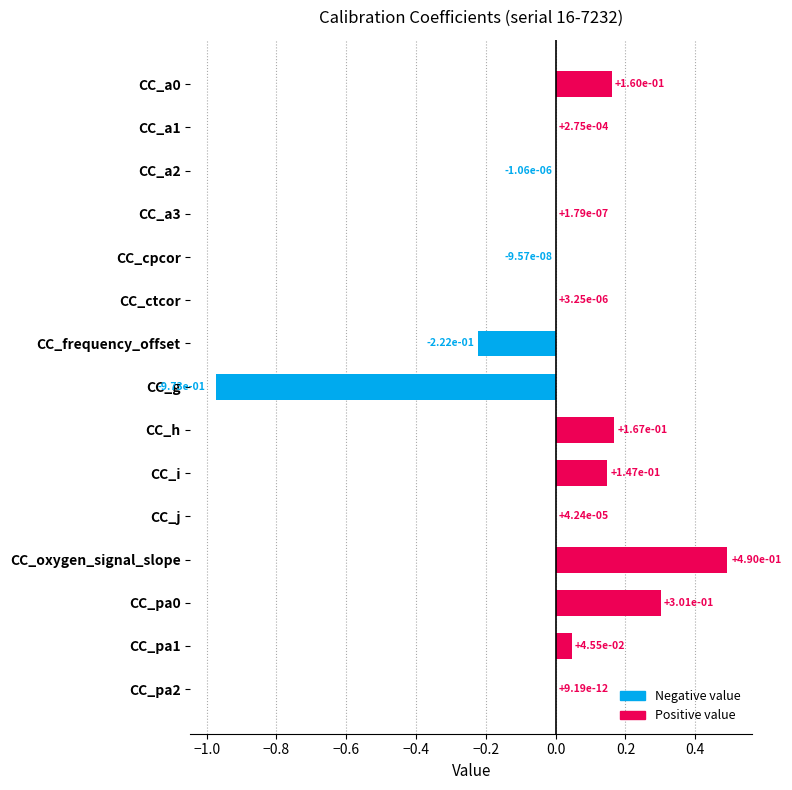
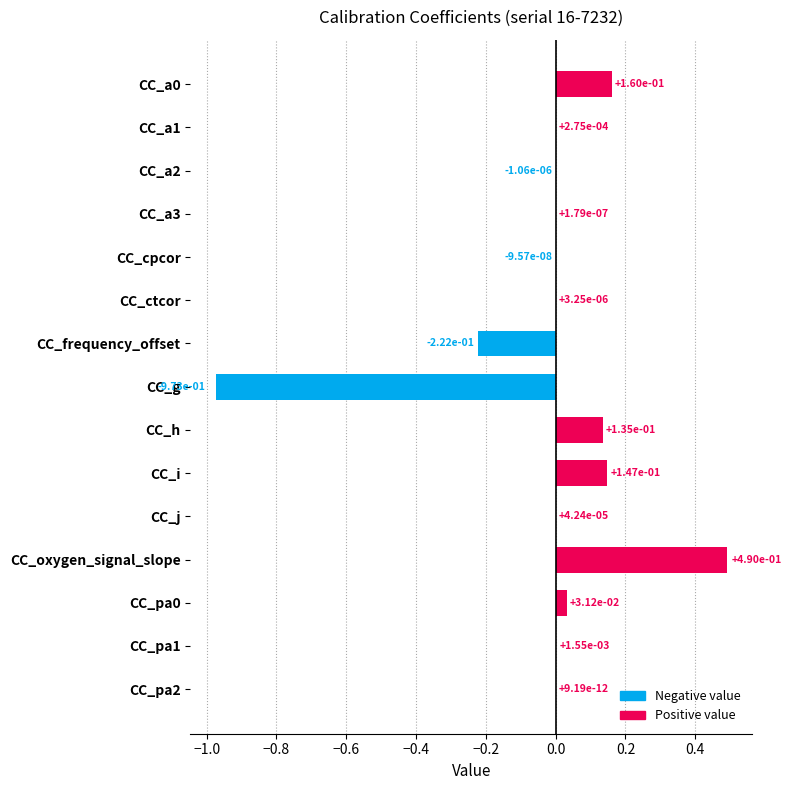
CC_h: +1.67e-01 -> +1.35e-01
CC_pa0: +3.01e-01 -> +3.12e-02
CC_pa1: +4.55e-02 -> +1.55e-03
